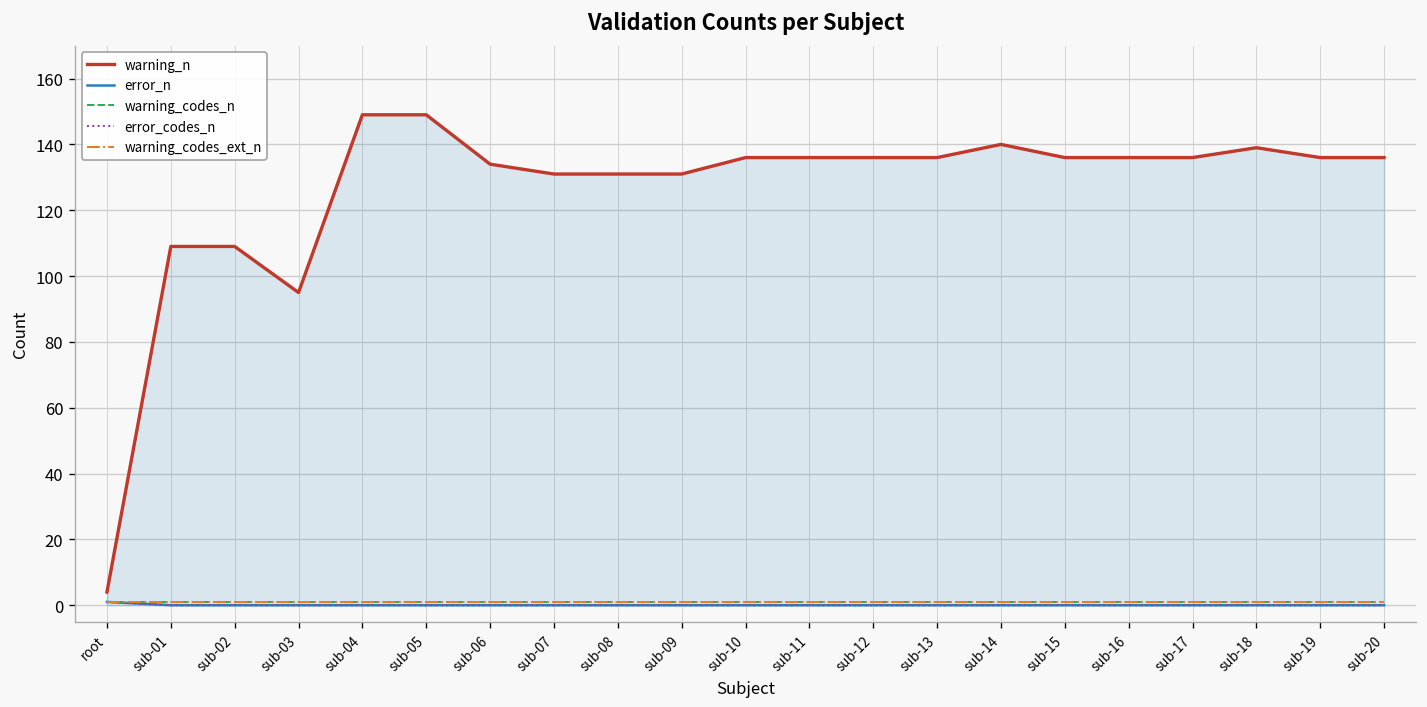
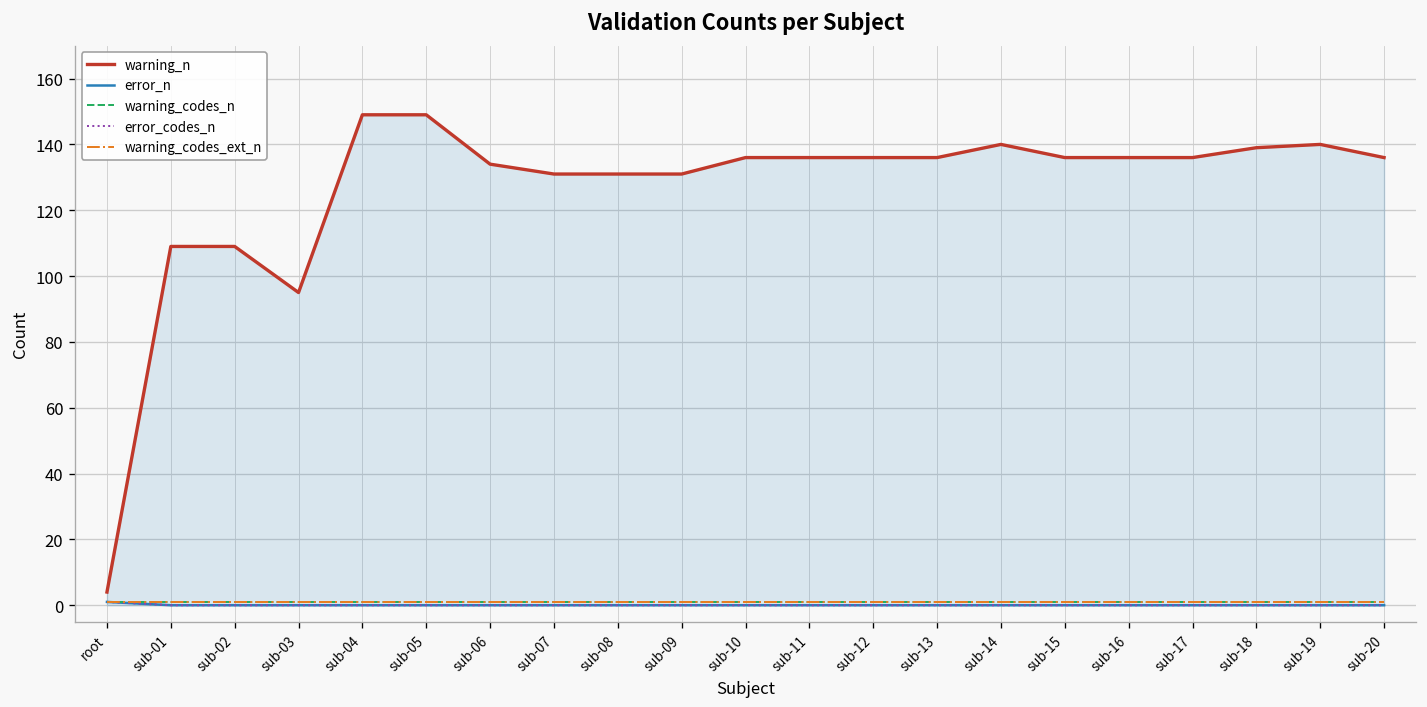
warning_n, sub-19: 136 -> 140
